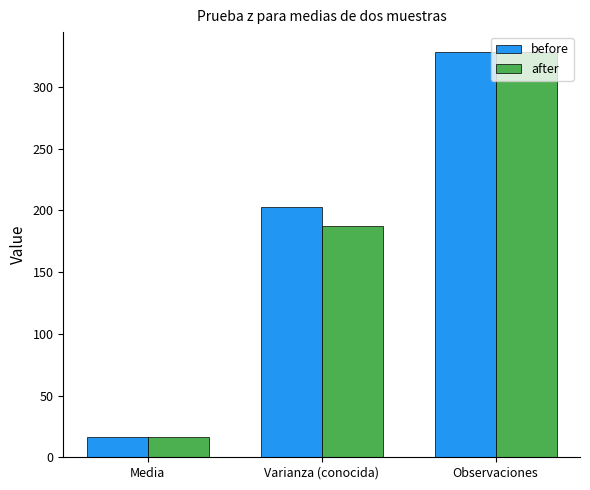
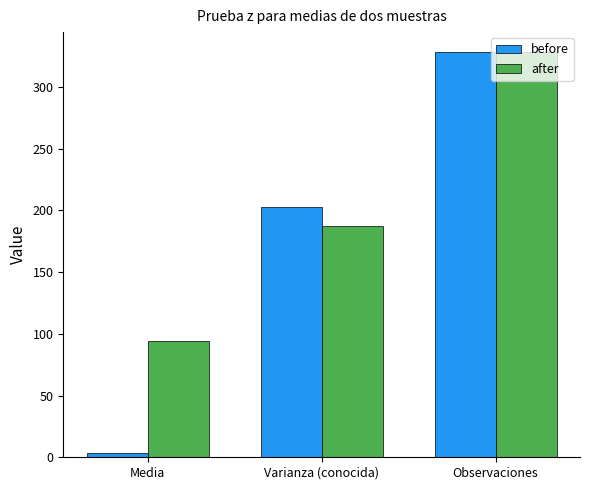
before, Media: 16 -> 3
after, Media: 17 -> 94
